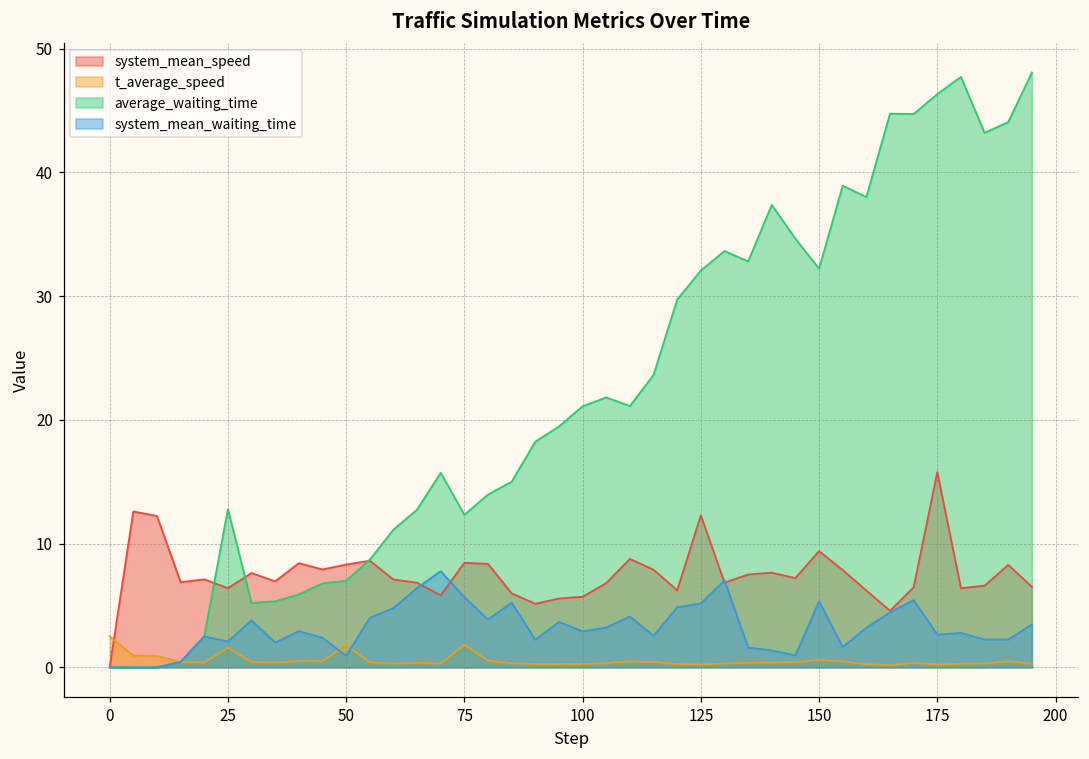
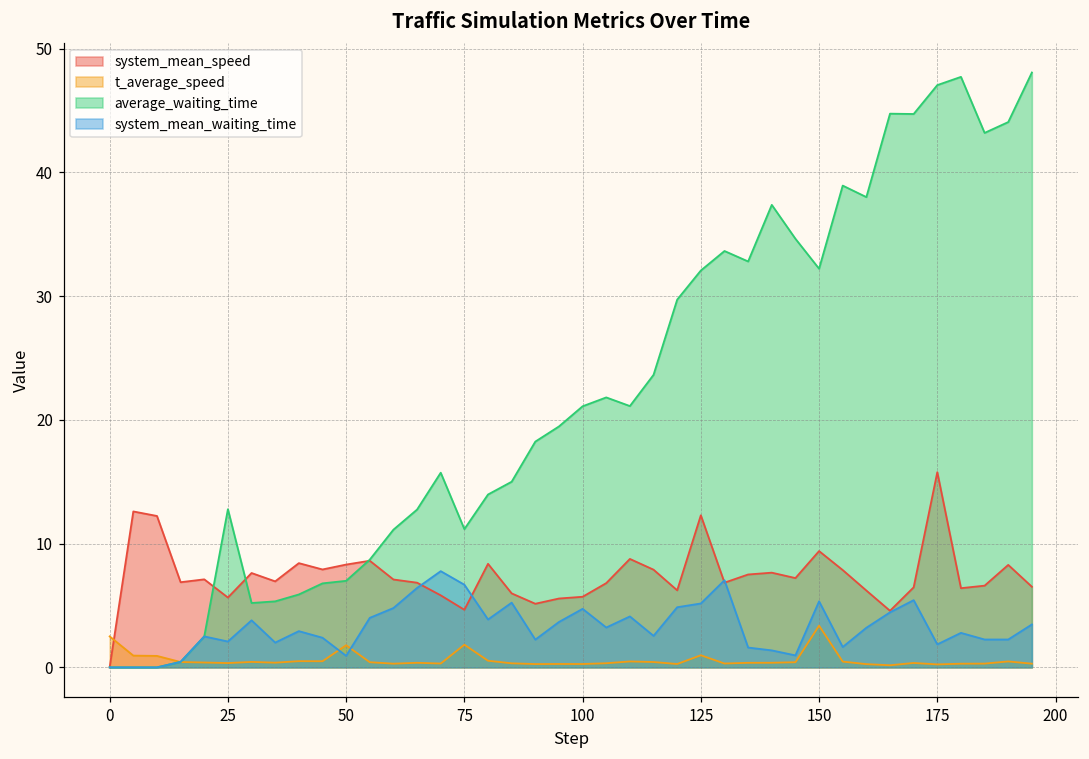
system_mean_speed, 25: 6.4 -> 5.6
t_average_speed, 25: 1.6 -> 0.3
system_mean_speed, 75: 8.4 -> 4.7
average_waiting_time, 75: 12.3 -> 11.2
system_mean_waiting_time, 75: 5.7 -> 6.7
system_mean_waiting_time, 100: 2.9 -> 4.7
t_average_speed, 125: 0.2 -> 1.0
t_average_speed, 150: 0.6 -> 3.4
average_waiting_time, 175: 46.3 -> 47.0
system_mean_waiting_time, 175: 2.6 -> 1.9
